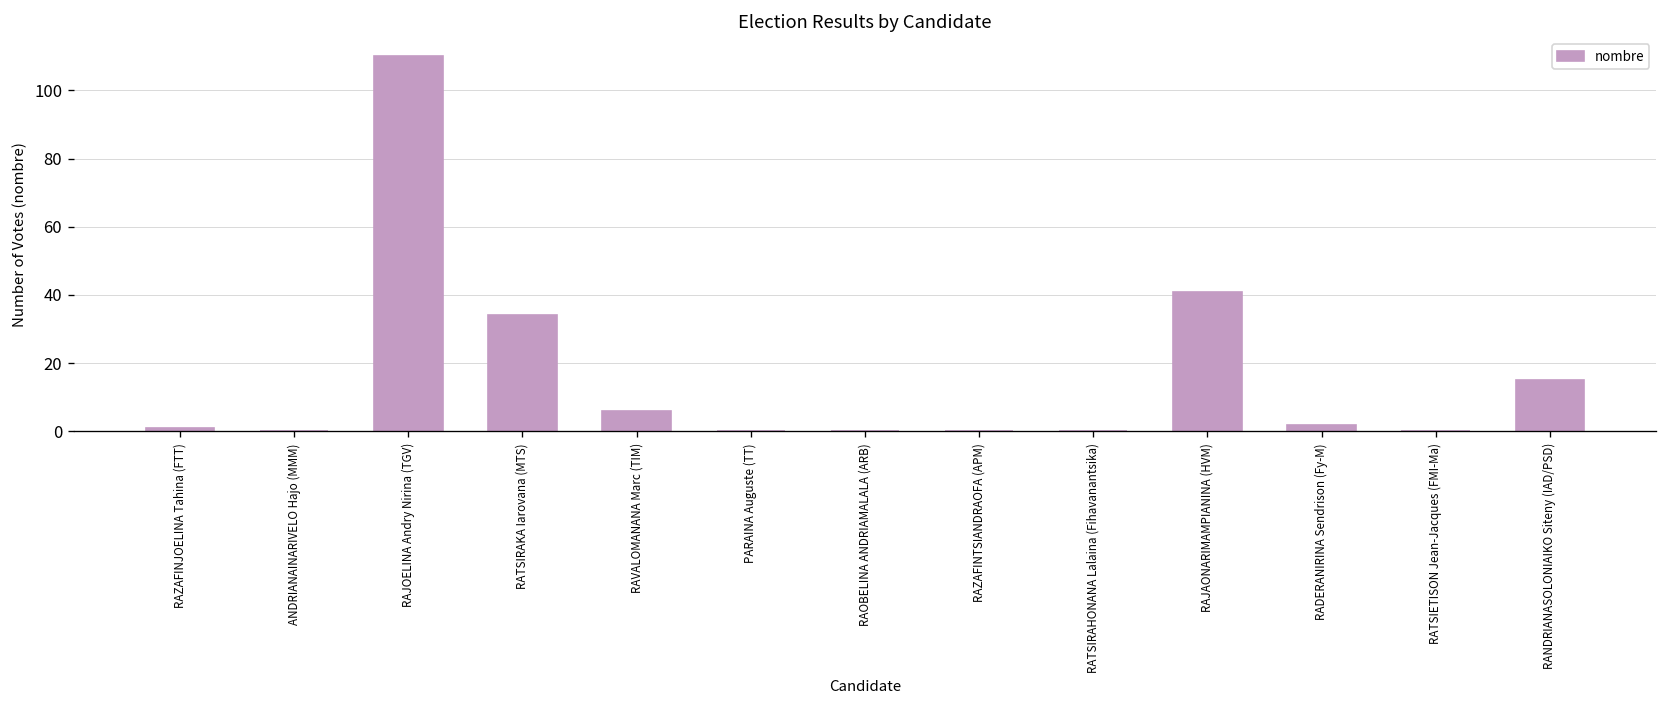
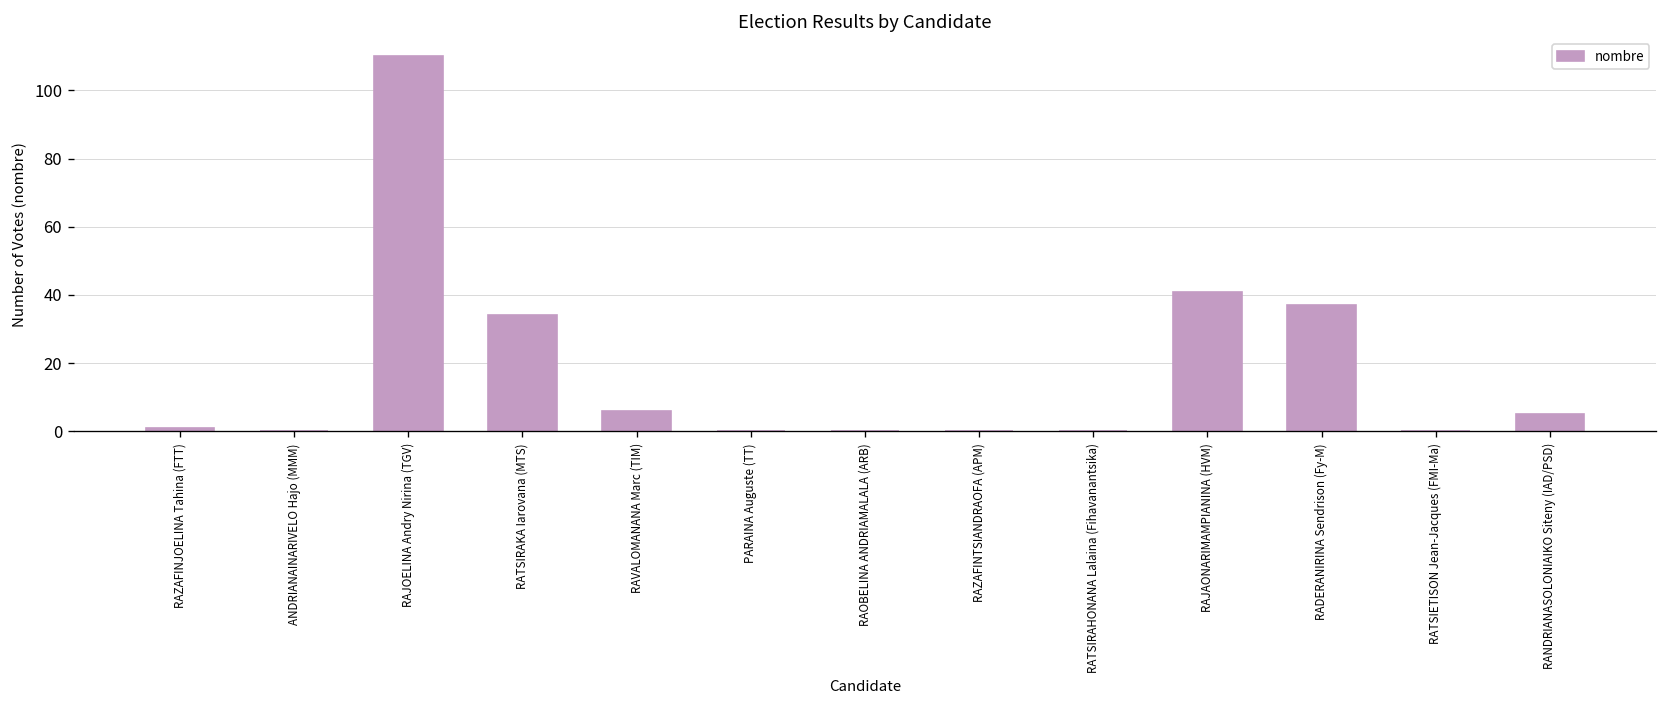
RADERANIRINA Sendrison (Fy-M): 2 -> 37
RANDRIANASOLONIAIKO Siteny (IAD/PSD): 15 -> 5
